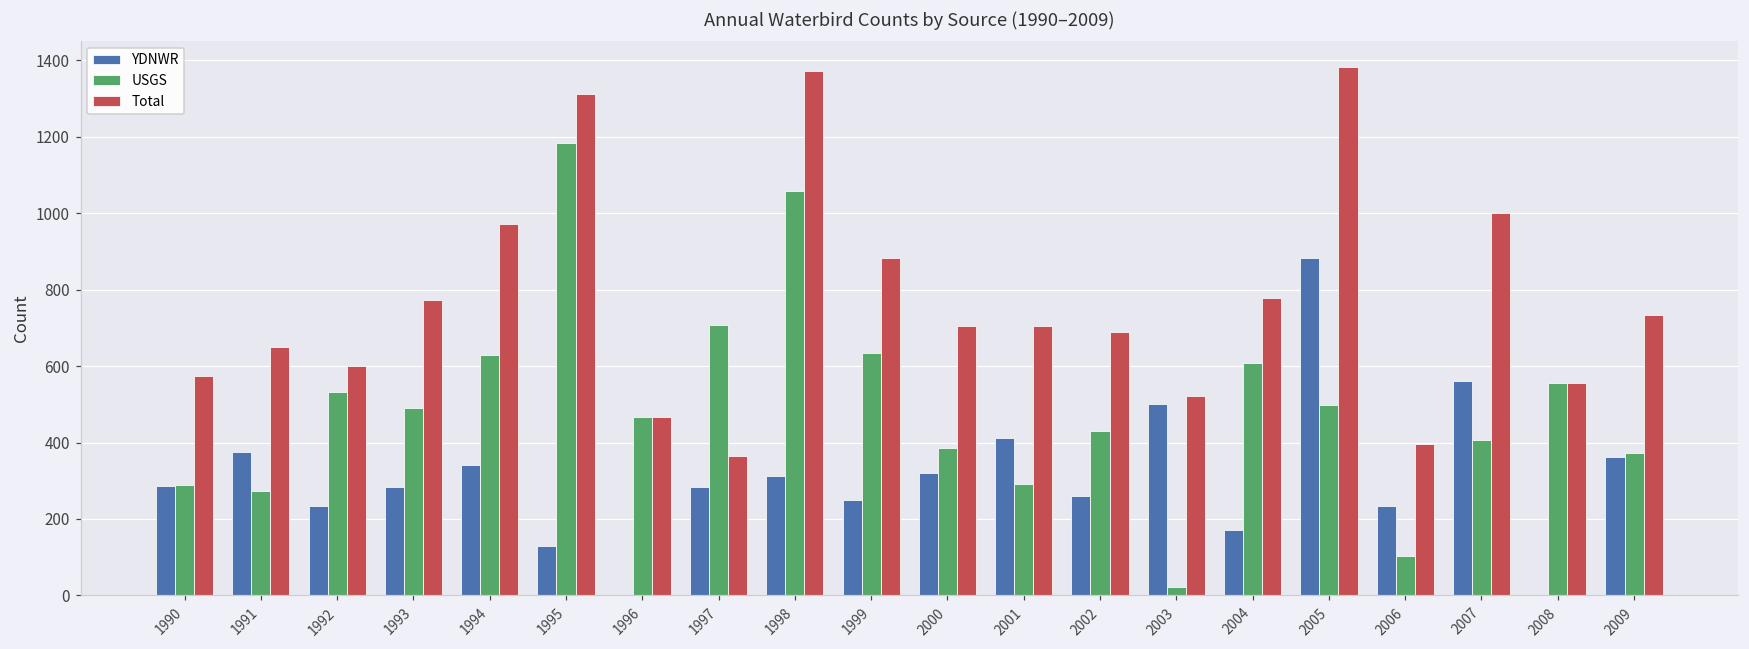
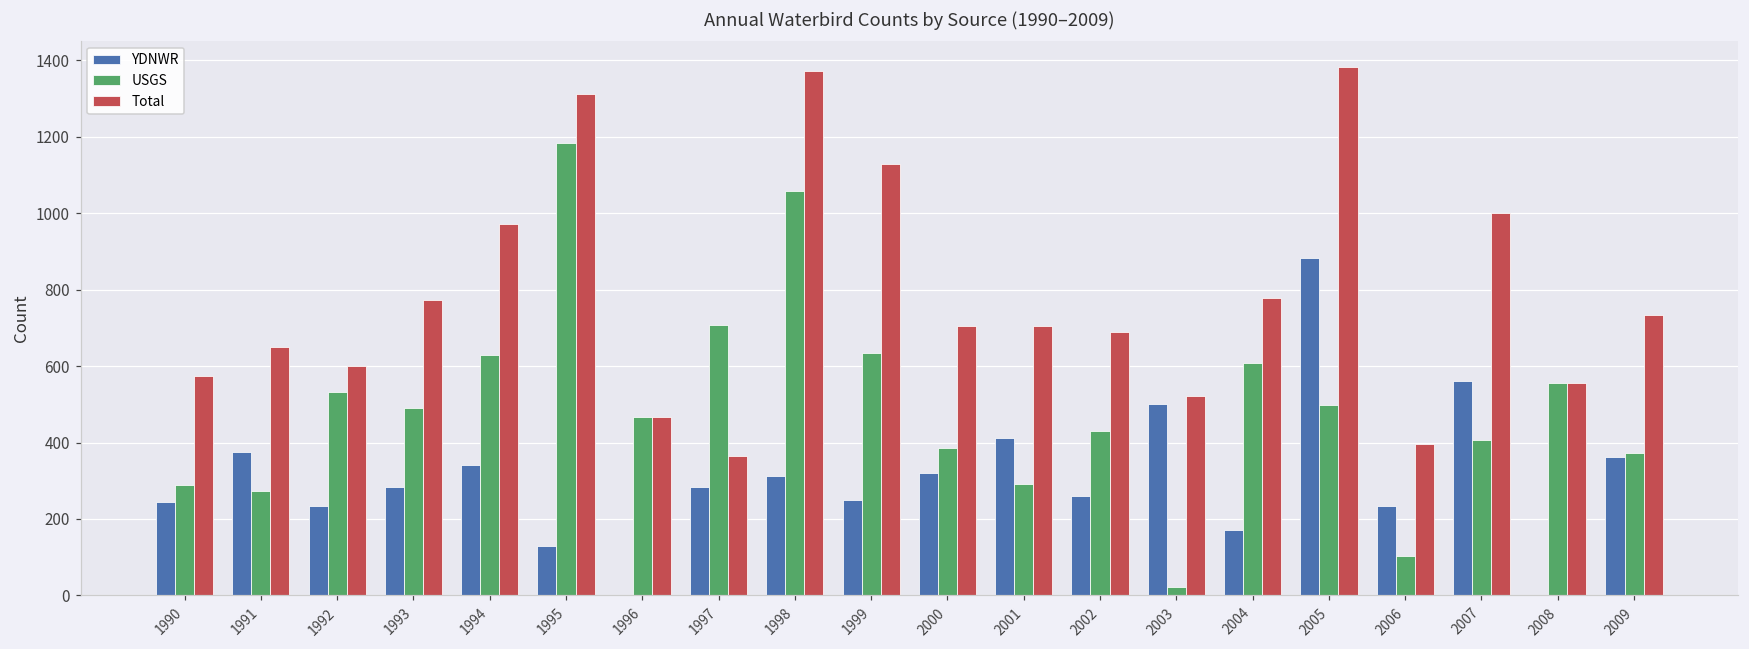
YDNWR, 1990: 290 -> 240
Total, 1999: 880 -> 1130
